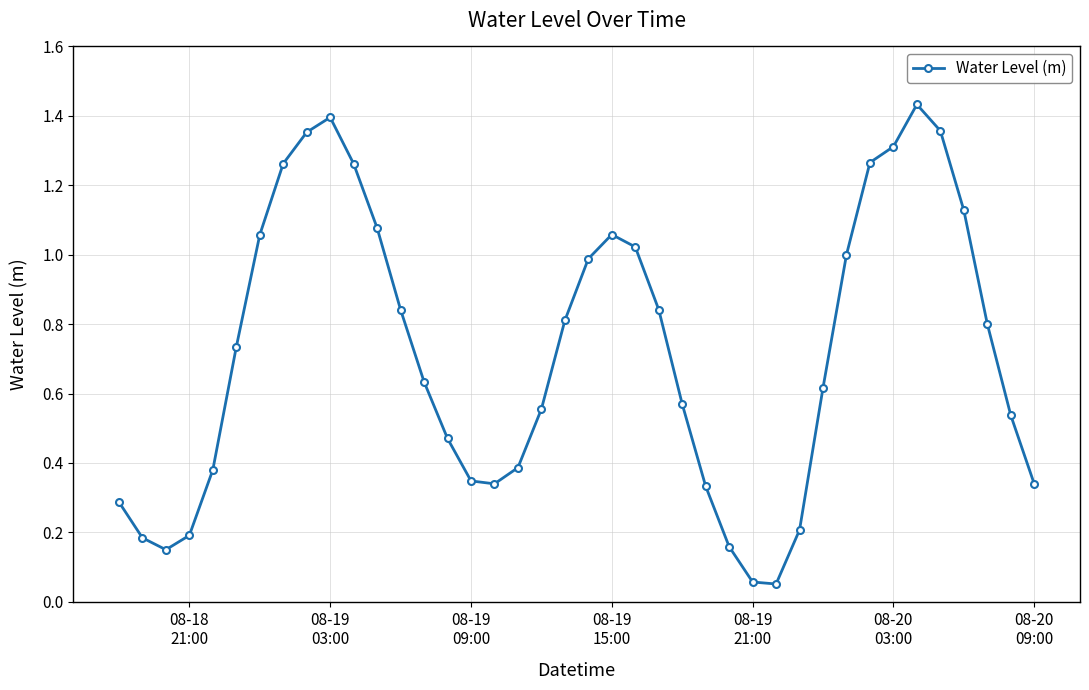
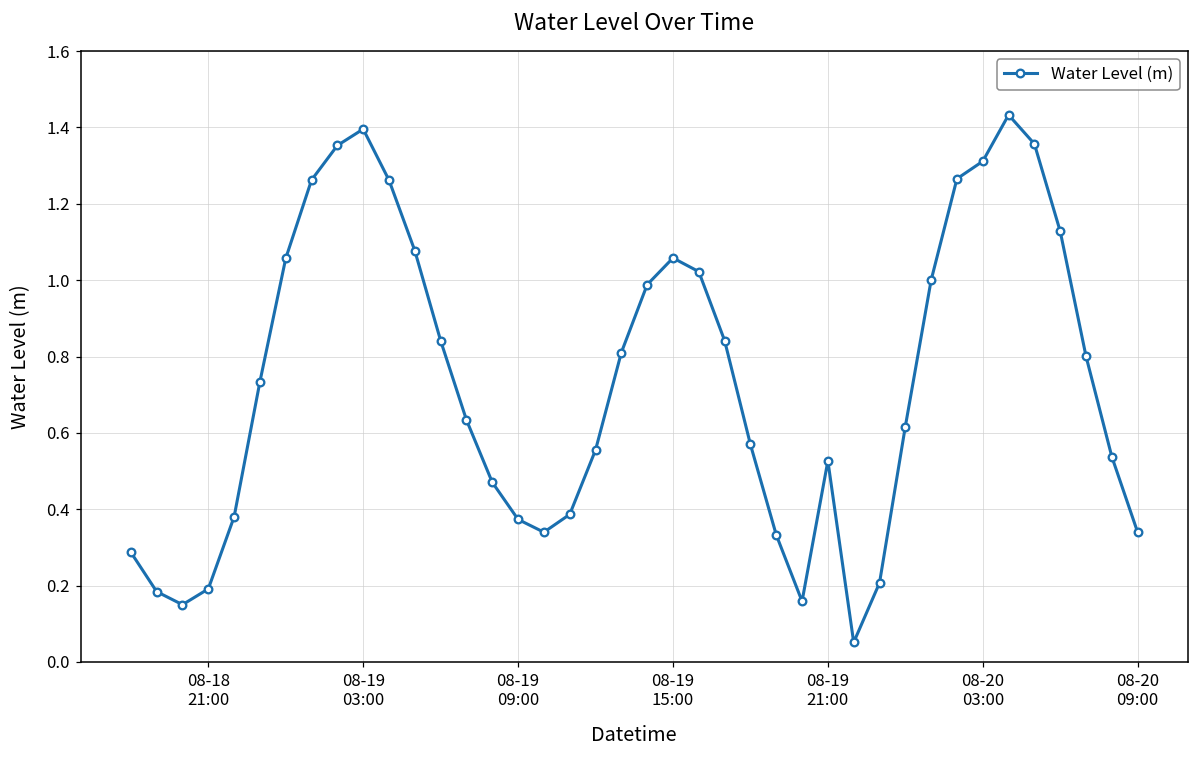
08-19 09:00: 0.35 -> 0.37
08-19 21:00: 0.06 -> 0.53
